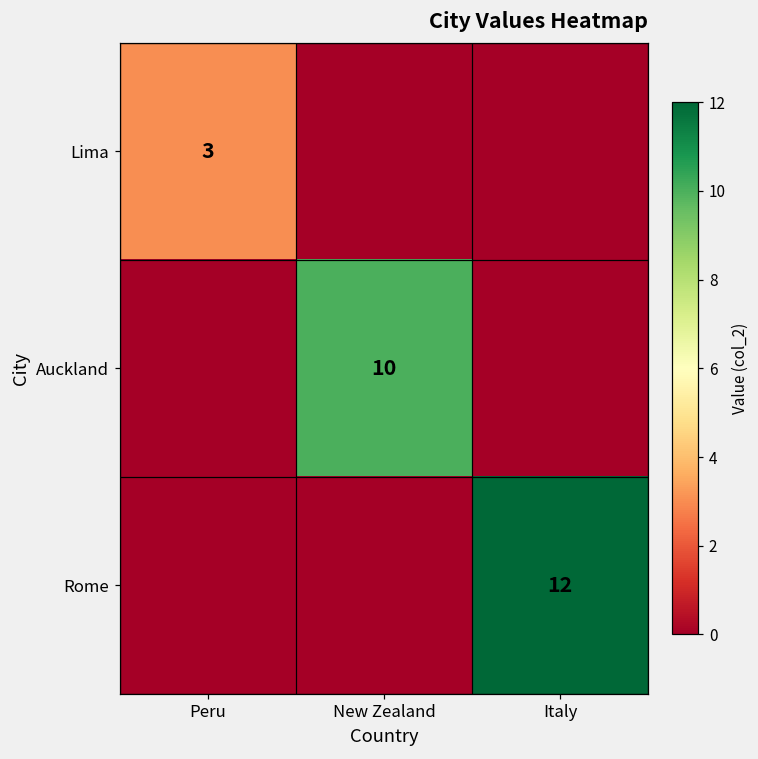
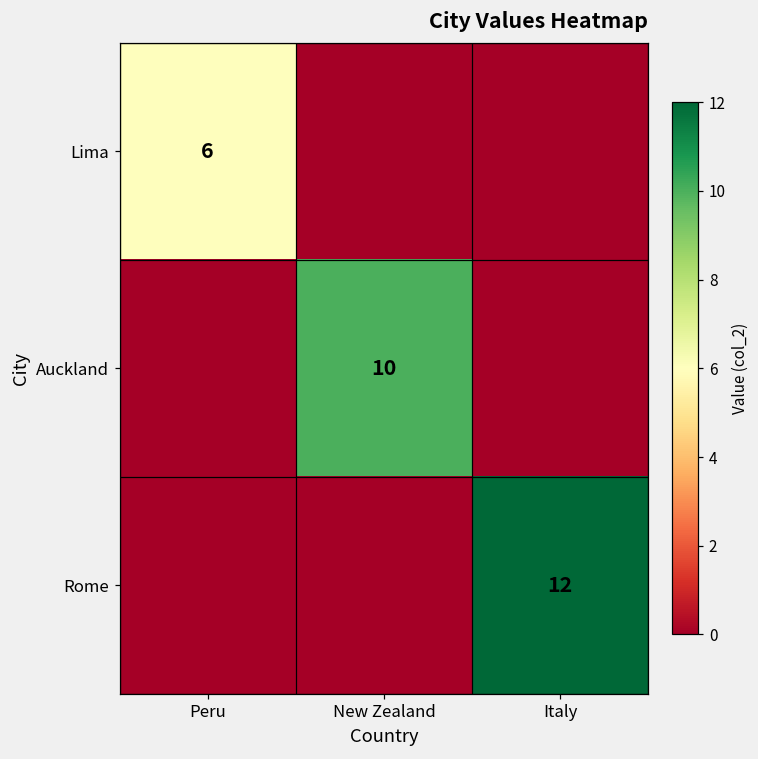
Lima, Peru: 3 -> 6
